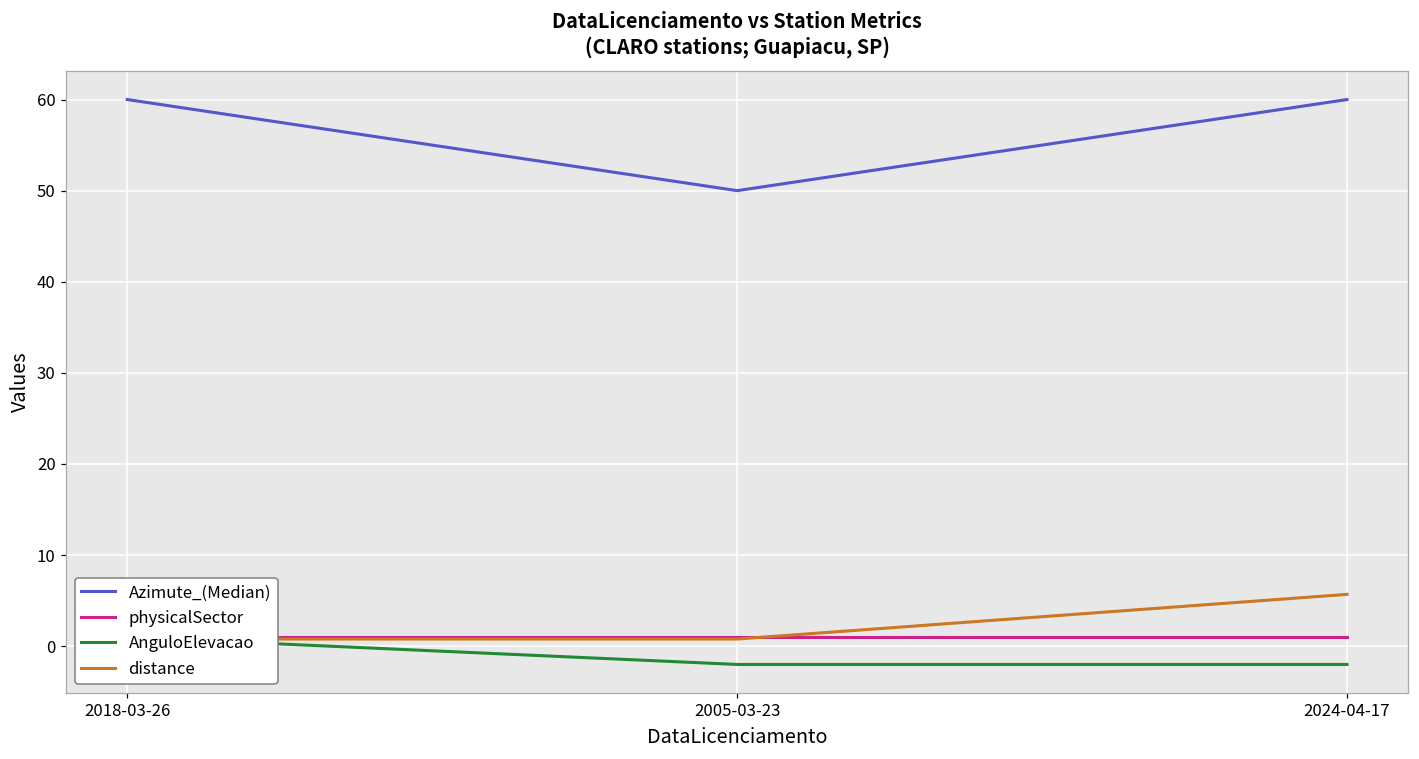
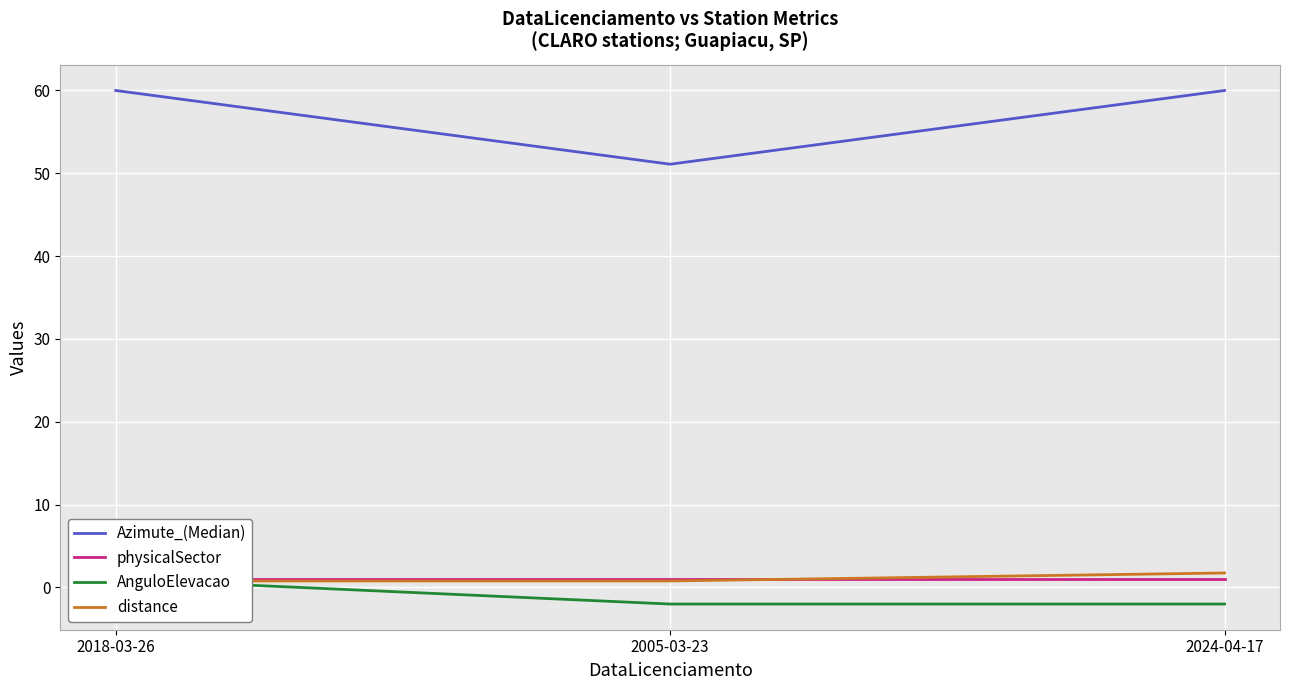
Azimute_(Median), 2005-03-23: 50 -> 51
distance, 2024-04-17: 6 -> 2
